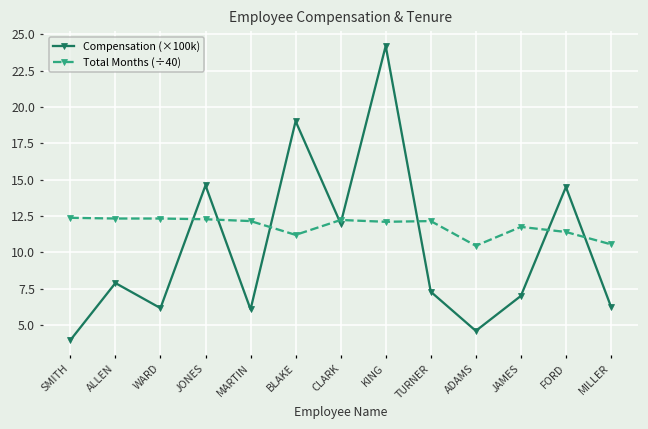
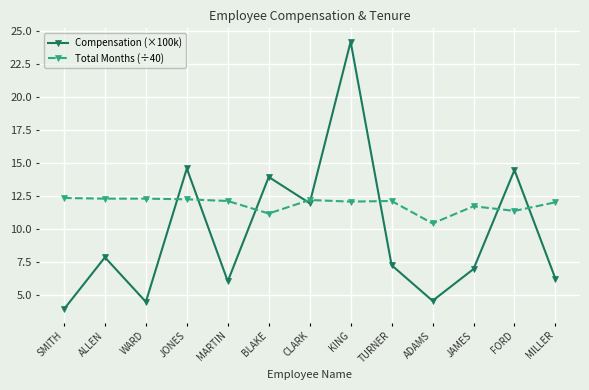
Compensation (×100k), WARD: 6.2 -> 4.5
Compensation (×100k), BLAKE: 19.0 -> 14.0
Total Months (÷40), MILLER: 10.6 -> 12.1
